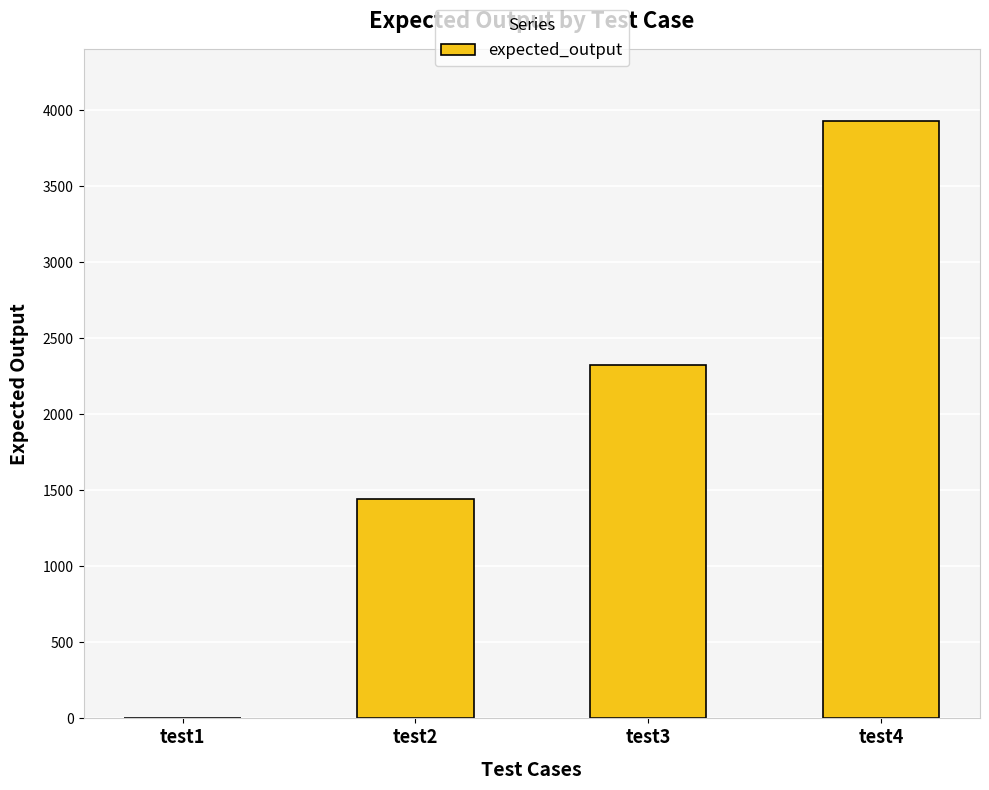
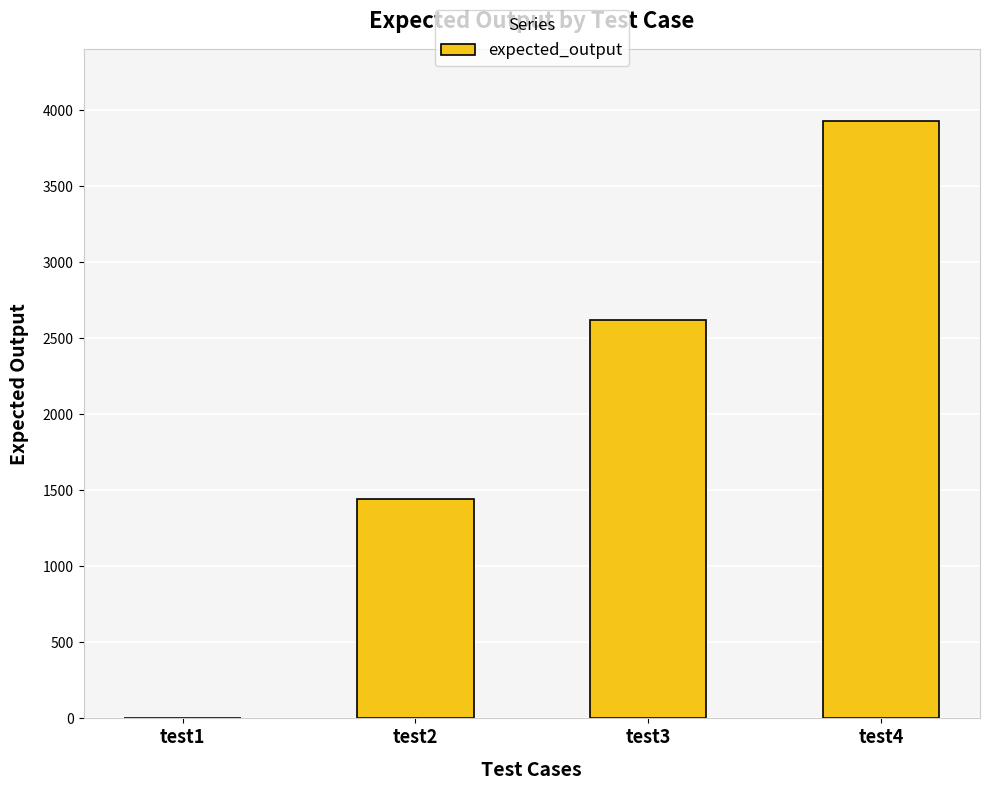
test3: 2320 -> 2620
